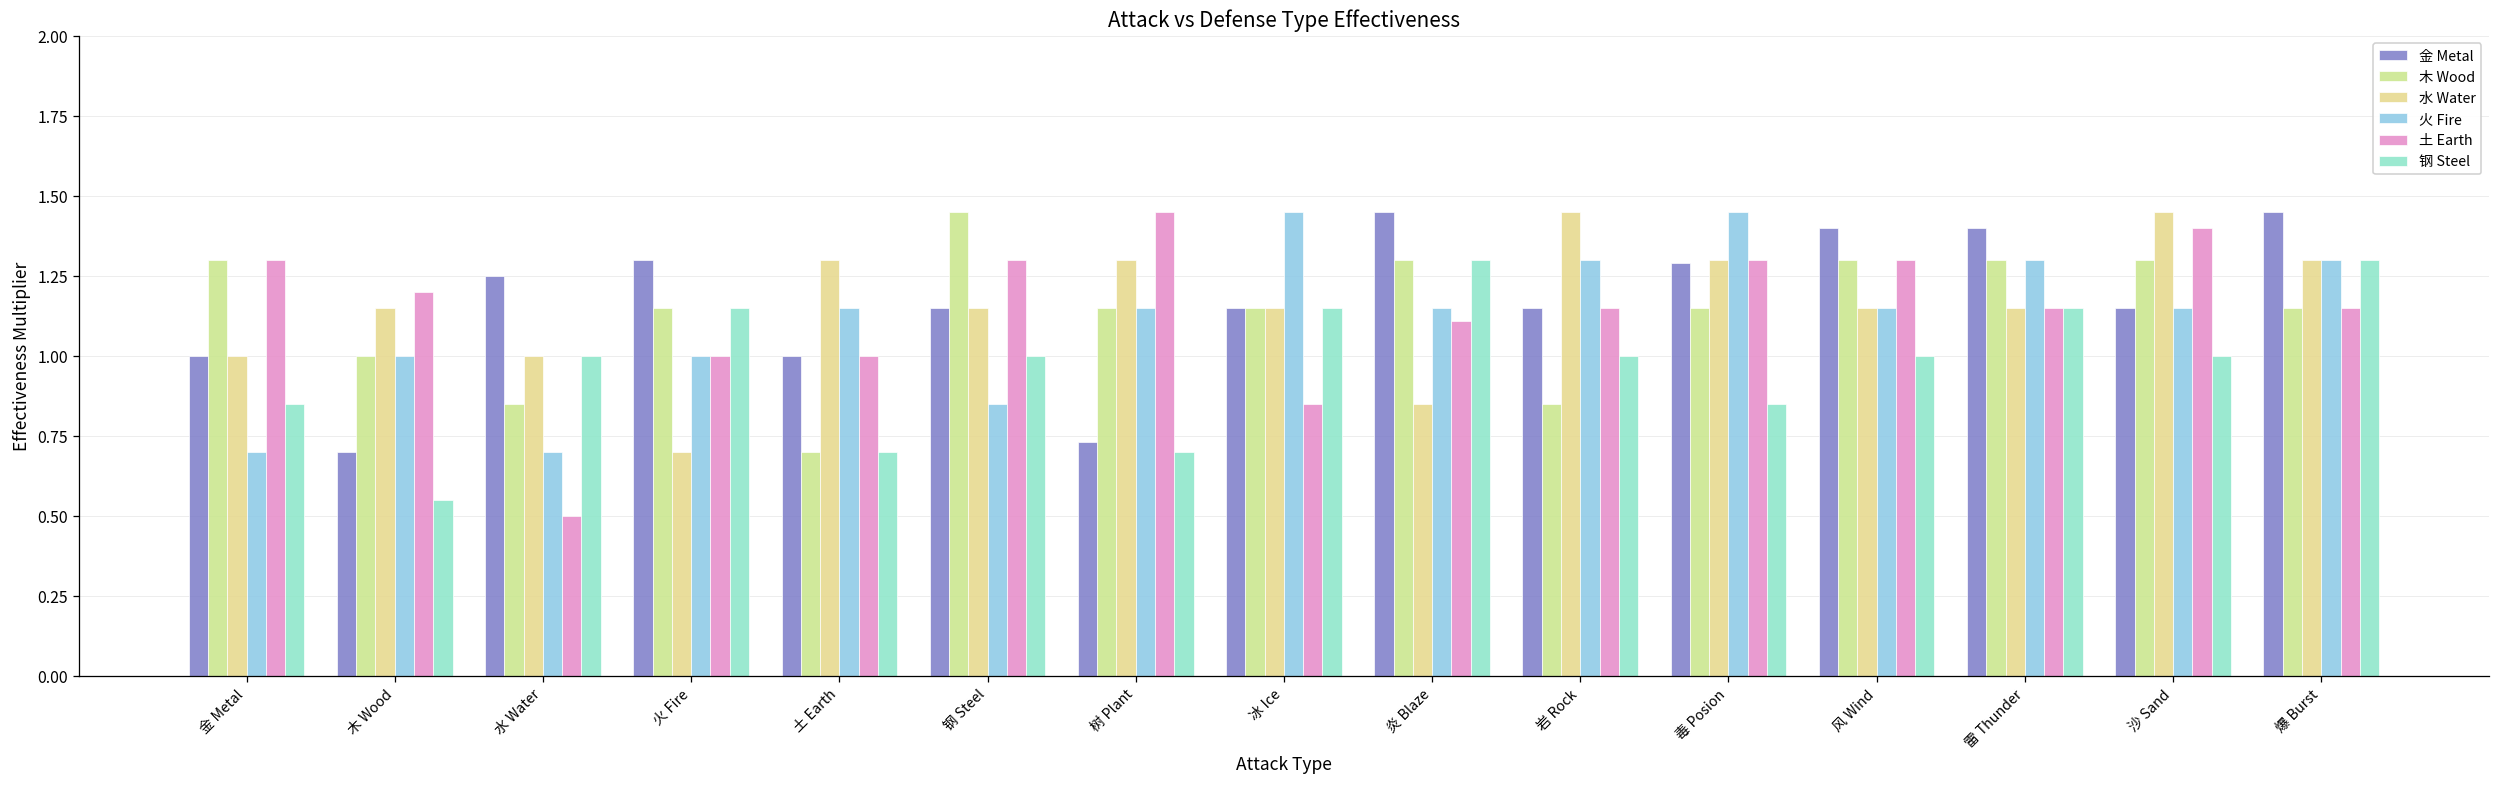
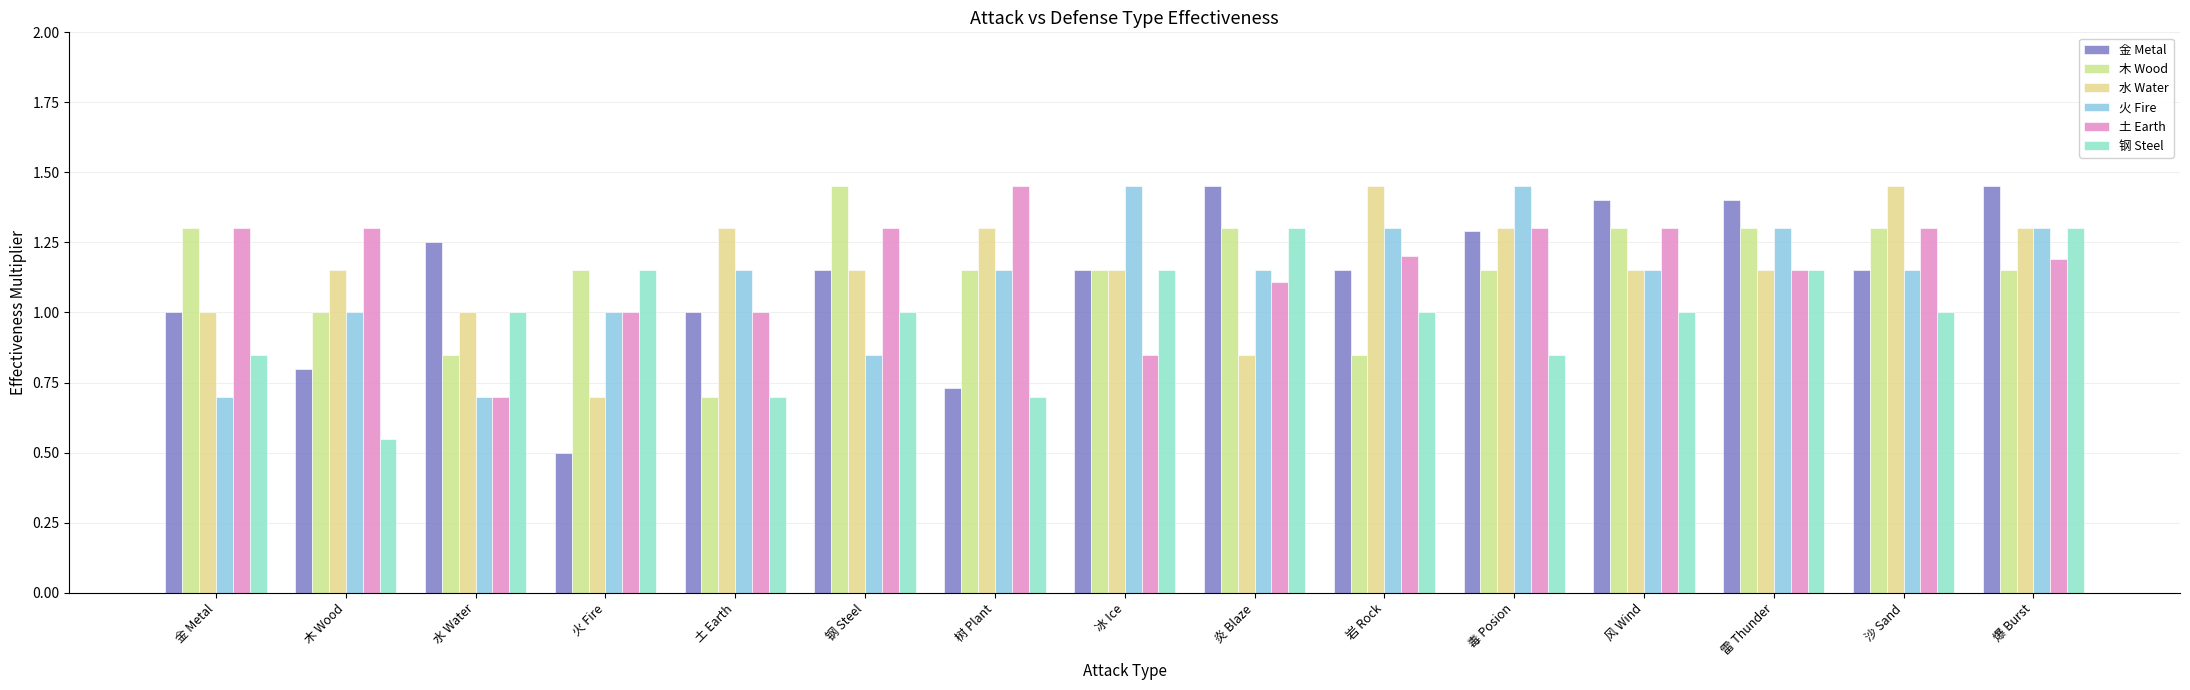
金 Metal, 木 Wood: 0.7 -> 0.8
土 Earth, 木 Wood: 1.2 -> 1.3
土 Earth, 水 Water: 0.5 -> 0.7
金 Metal, 火 Fire: 1.3 -> 0.5
土 Earth, 岩 Rock: 1.15 -> 1.20
土 Earth, 沙 Sand: 1.4 -> 1.3
土 Earth, 爆 Burst: 1.15 -> 1.19
